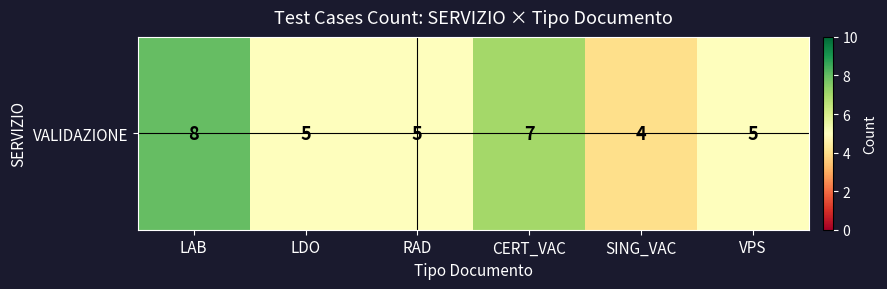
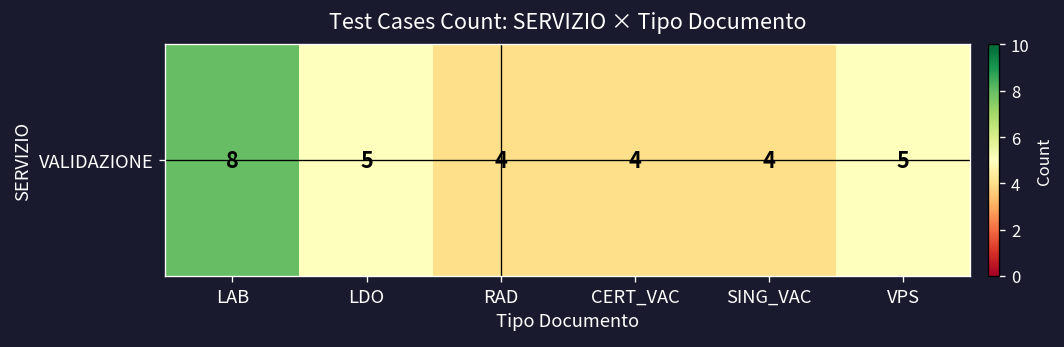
VALIDAZIONE, RAD: 5 -> 4
VALIDAZIONE, CERT_VAC: 7 -> 4
